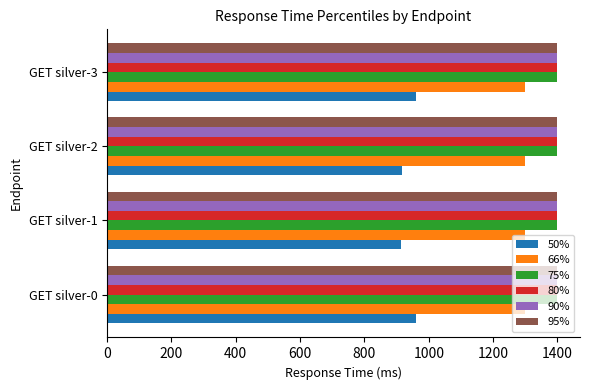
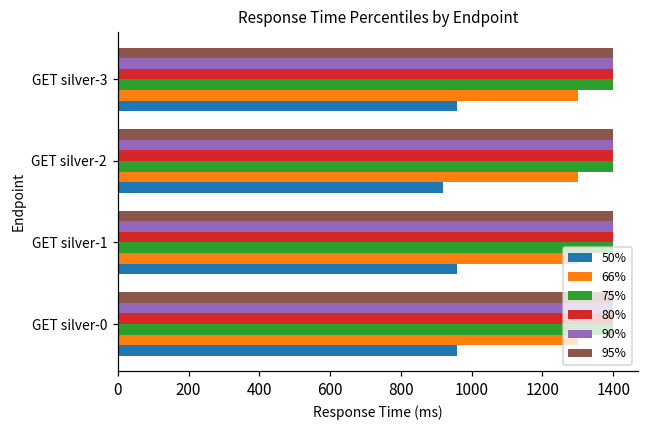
50%, GET silver-1: 920 -> 960
